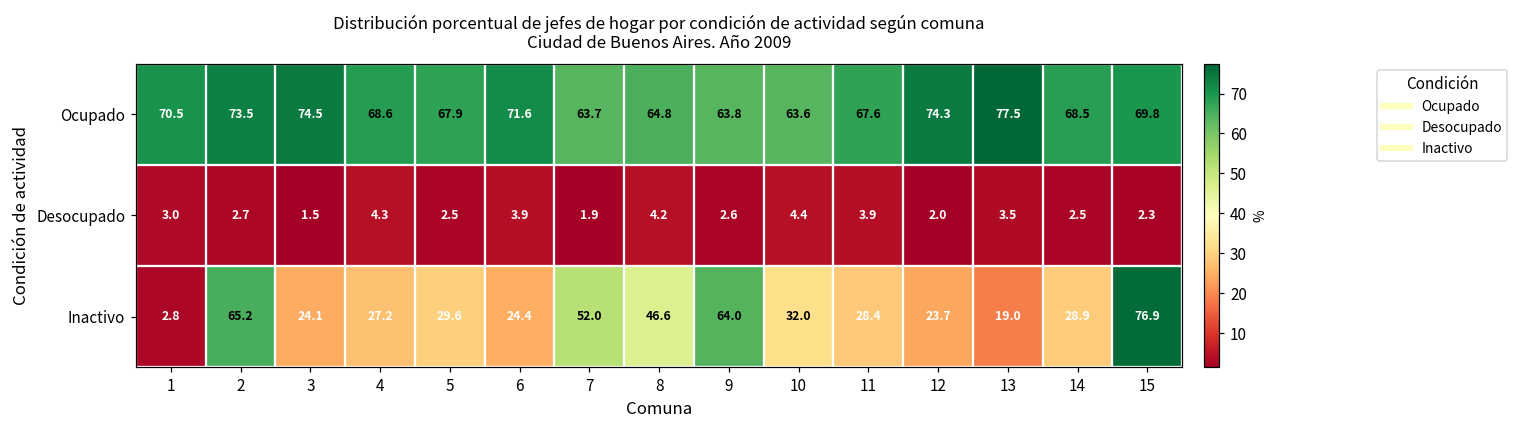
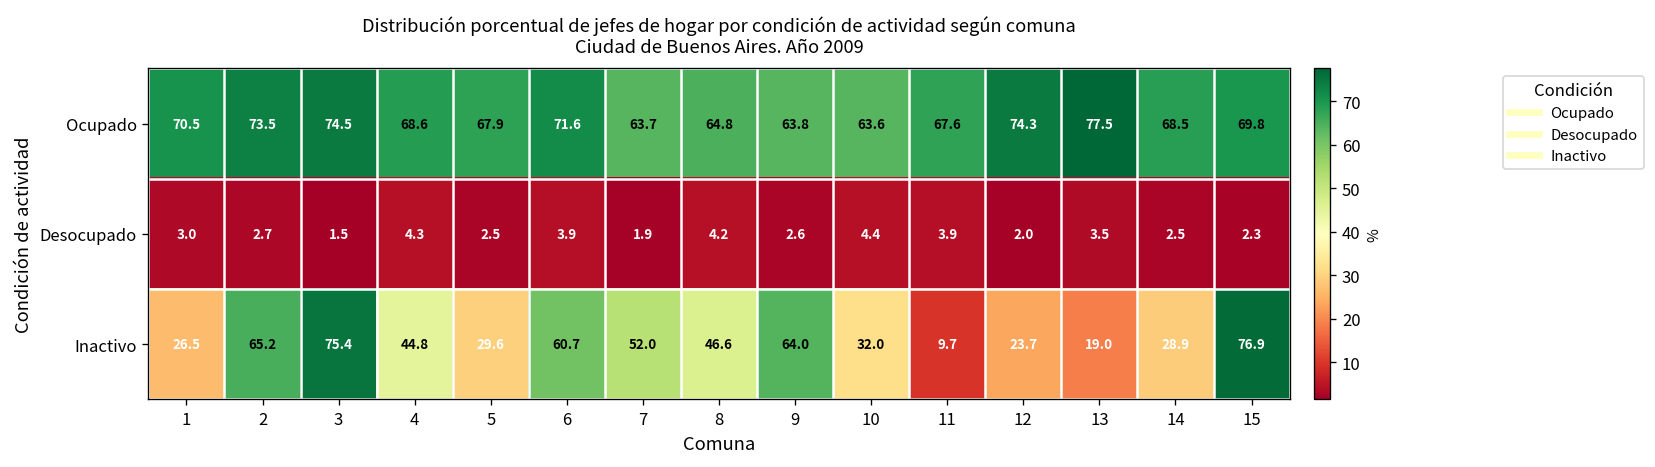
Inactivo, 1: 2.8 -> 26.5
Inactivo, 3: 24.1 -> 75.4
Inactivo, 4: 27.2 -> 44.8
Inactivo, 6: 24.4 -> 60.7
Inactivo, 11: 28.4 -> 9.7
